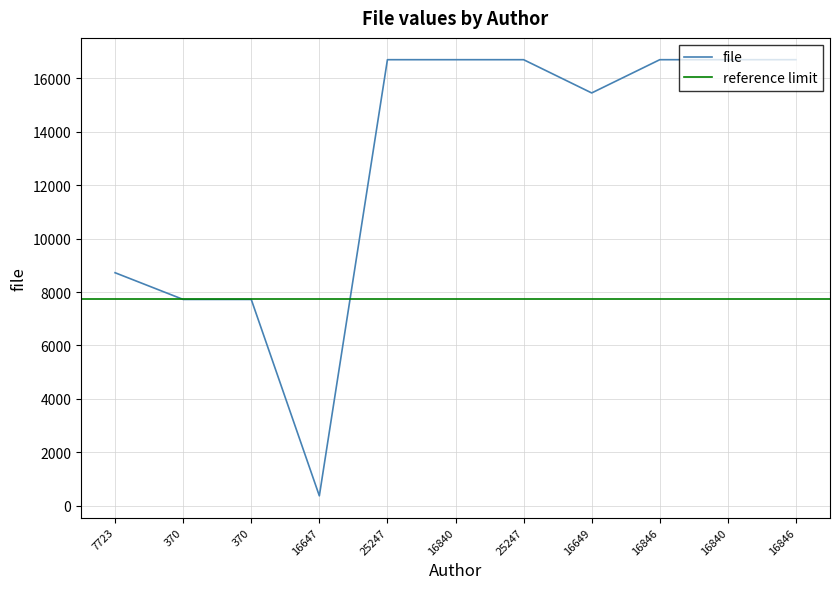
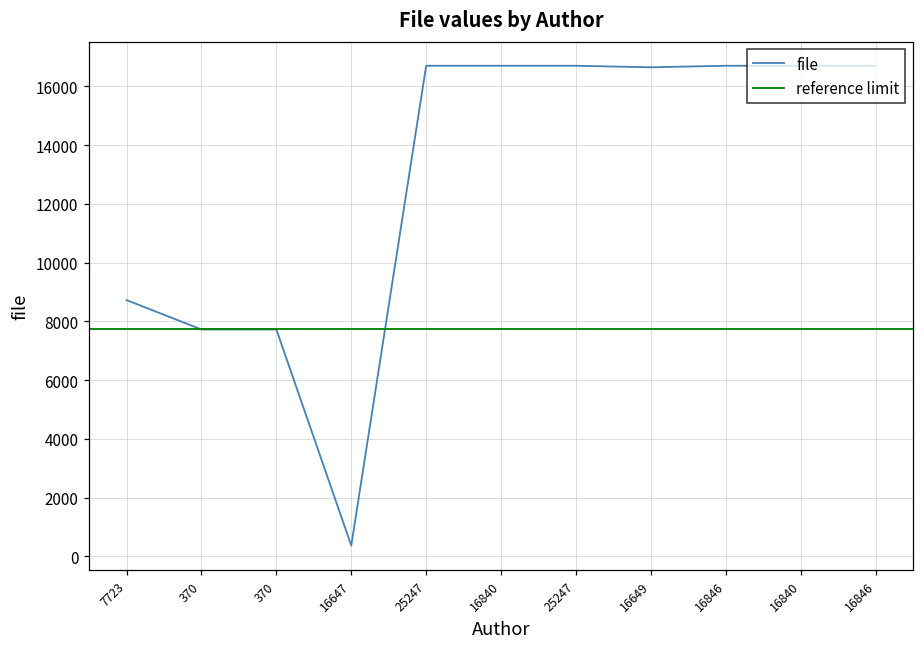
16649: 15500 -> 16600
